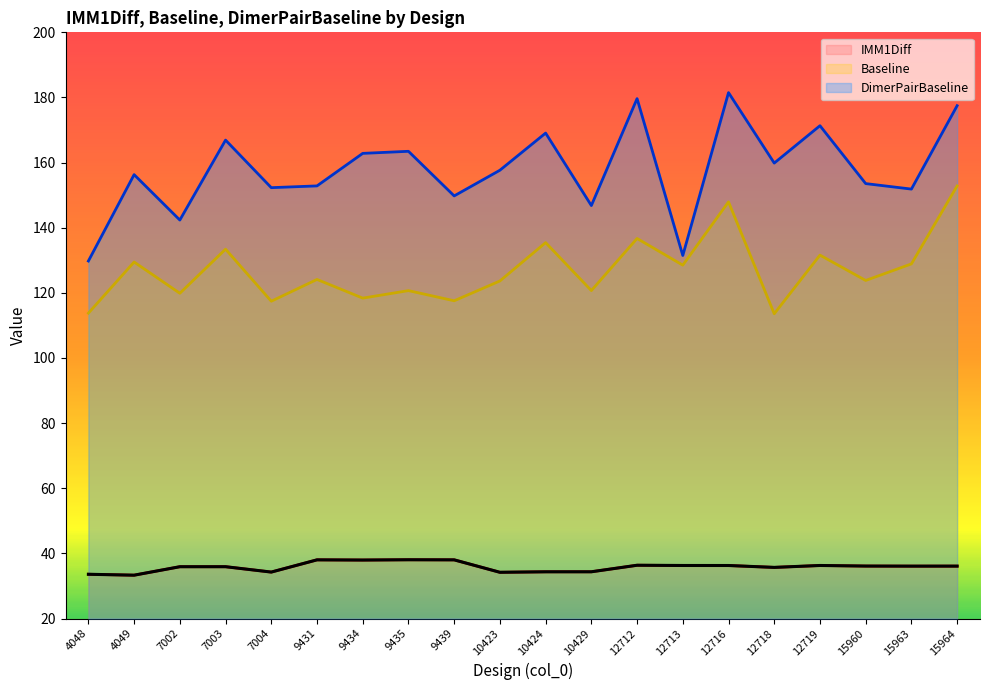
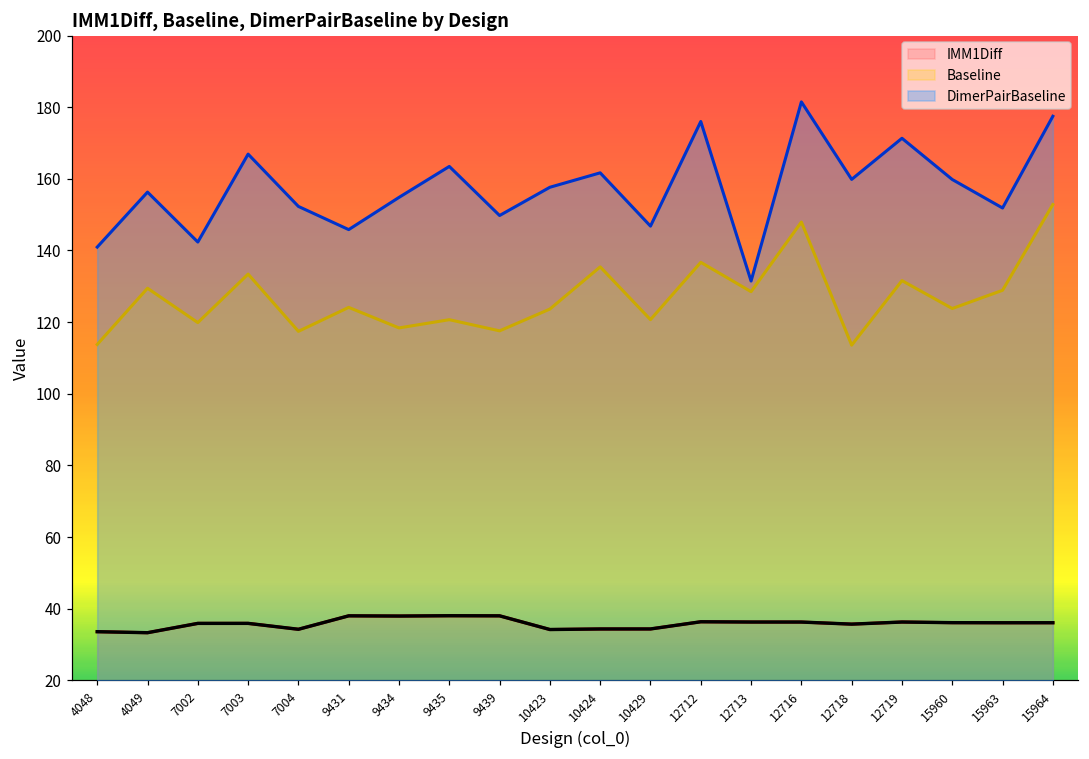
DimerPairBaseline, 4048: 130 -> 141
DimerPairBaseline, 9431: 153 -> 146
DimerPairBaseline, 9434: 163 -> 155
DimerPairBaseline, 10424: 169 -> 162
DimerPairBaseline, 12712: 180 -> 176
DimerPairBaseline, 15960: 154 -> 160
